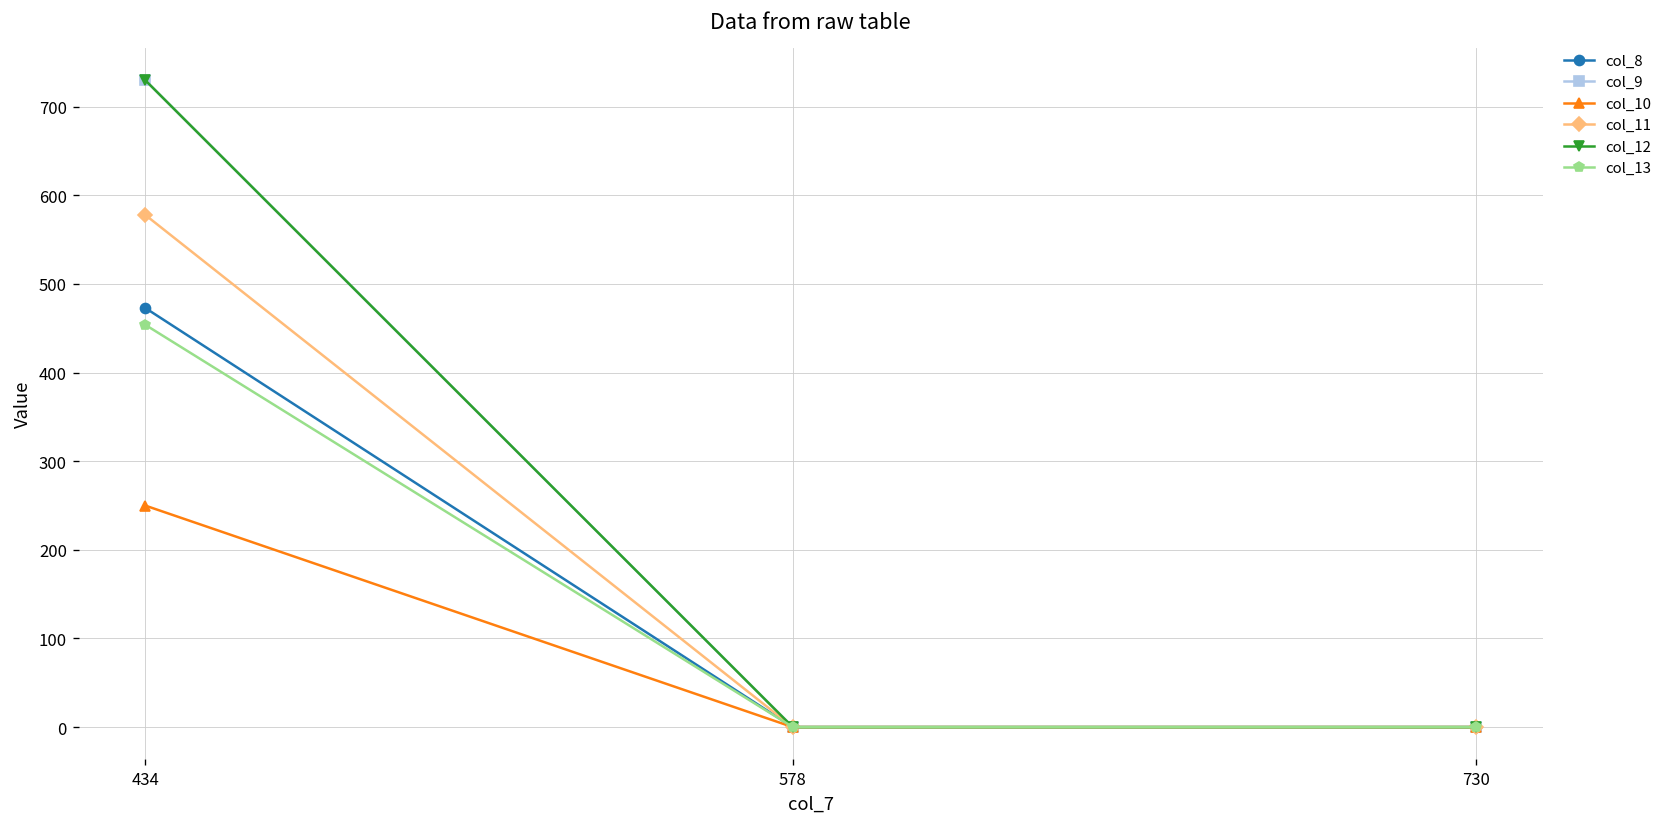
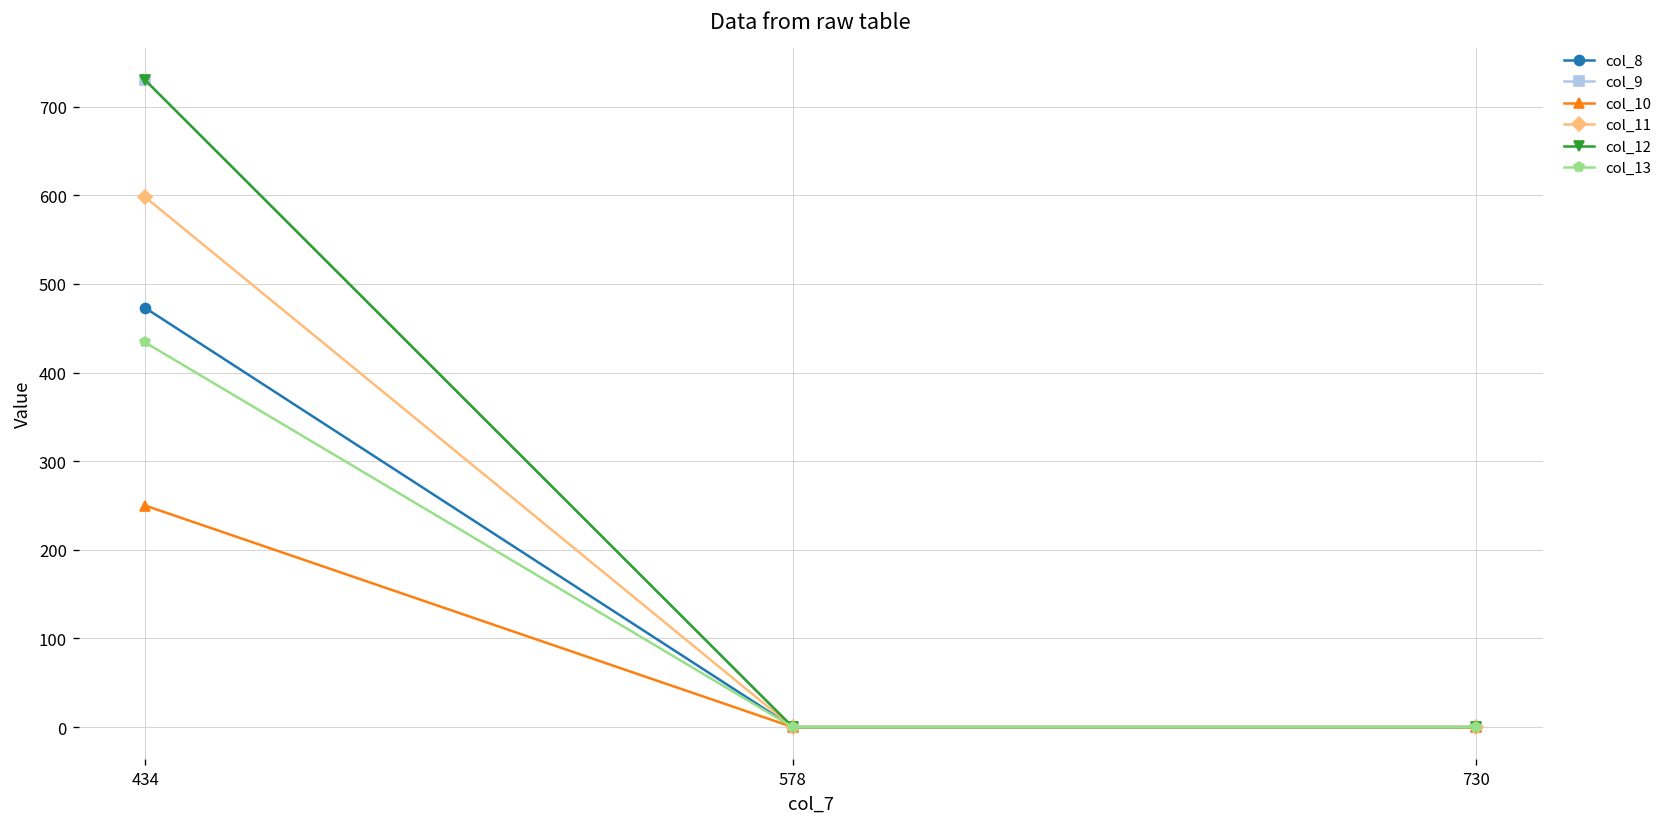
col_11, 434: 580 -> 600
col_13, 434: 450 -> 430
